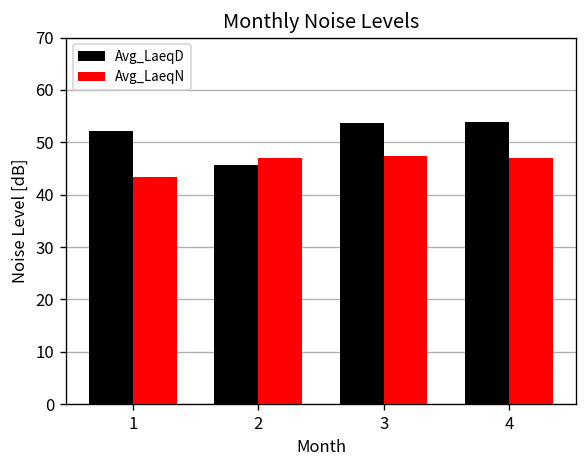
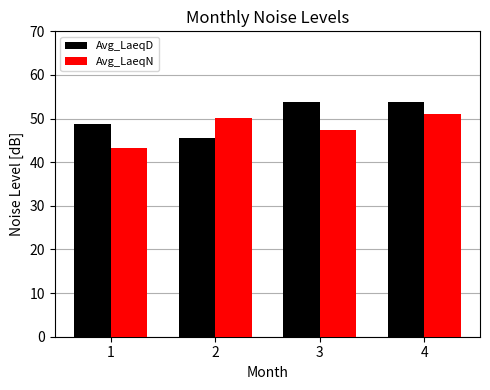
Avg_LaeqD, 1: 52 -> 49
Avg_LaeqN, 2: 47 -> 50
Avg_LaeqN, 4: 47 -> 51
